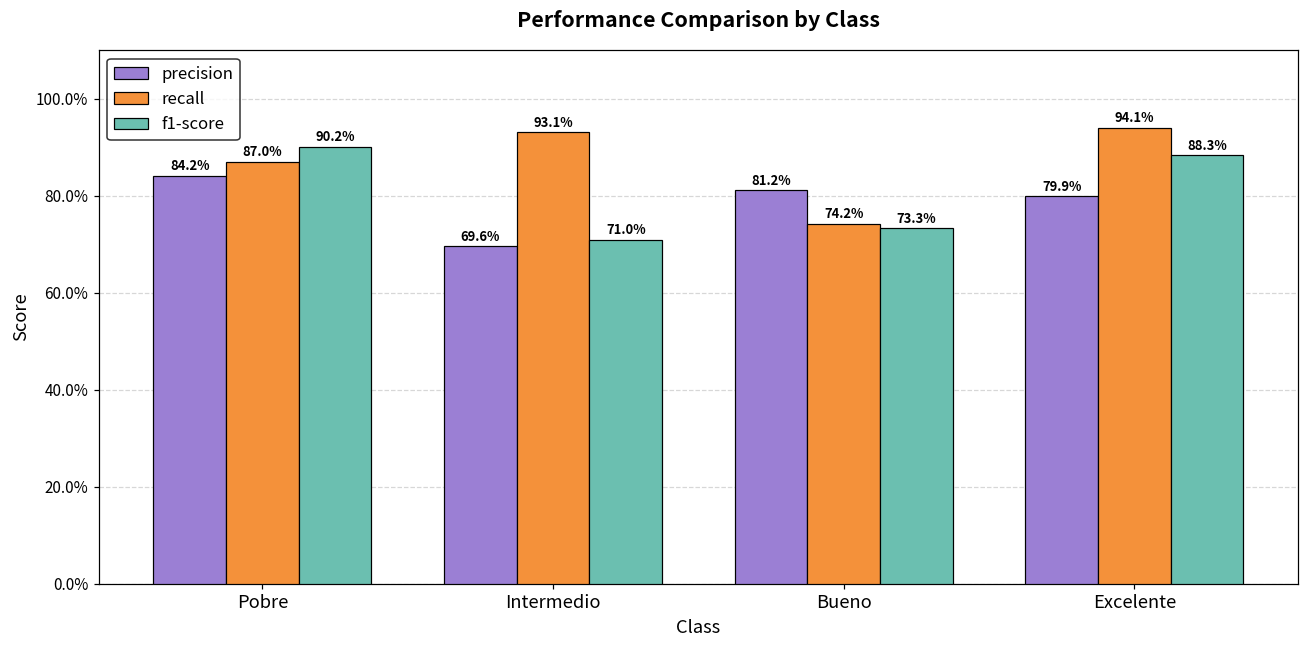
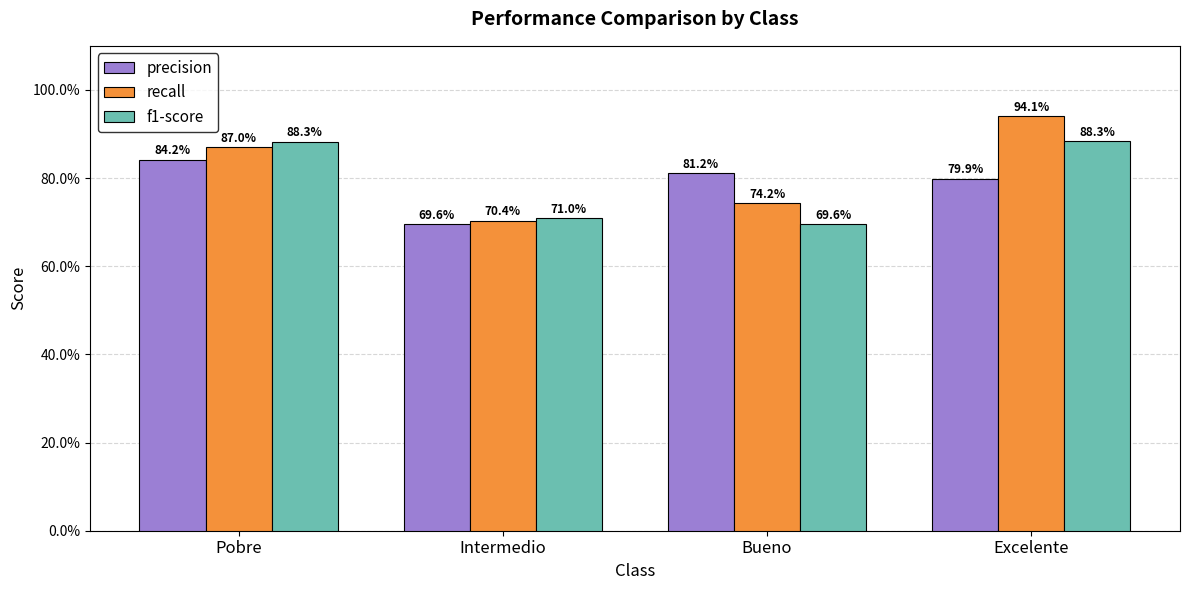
f1-score, Pobre: 90.2% -> 88.3%
recall, Intermedio: 93.1% -> 70.4%
f1-score, Bueno: 73.3% -> 69.6%
